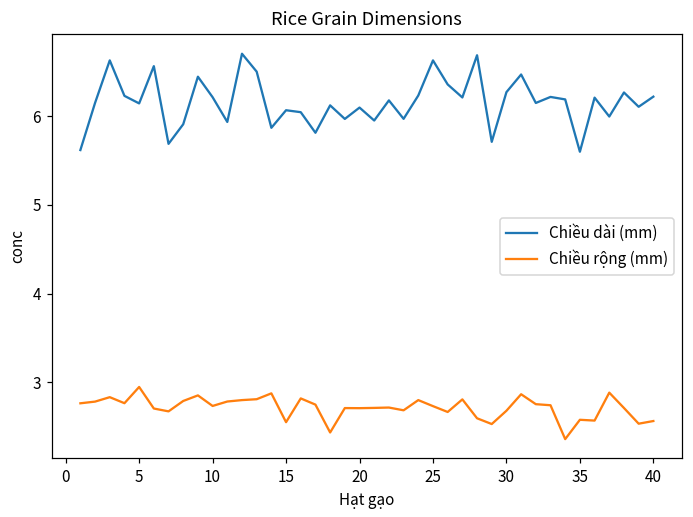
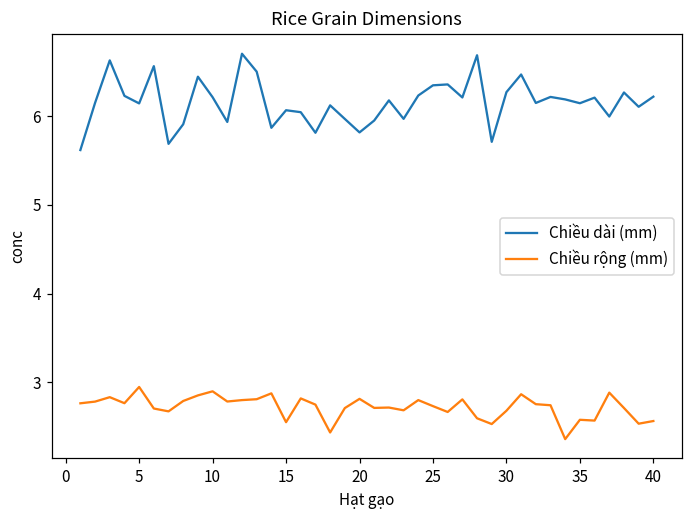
Chiều rộng (mm), 10: 2.7 -> 2.9
Chiều dài (mm), 20: 6.1 -> 5.8
Chiều rộng (mm), 20: 2.7 -> 2.8
Chiều dài (mm), 25: 6.6 -> 6.3
Chiều dài (mm), 35: 5.6 -> 6.1
